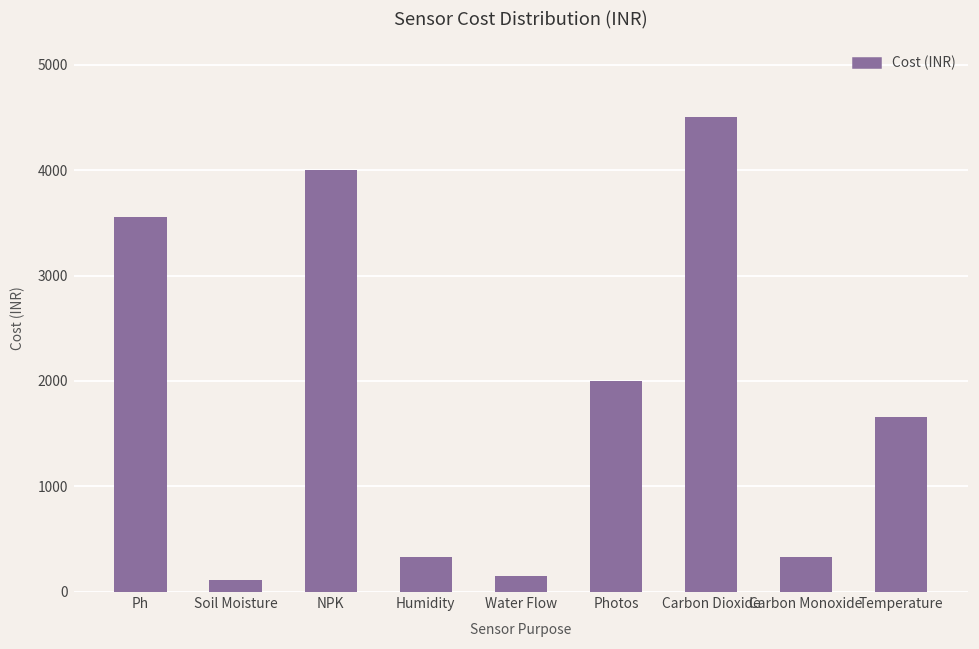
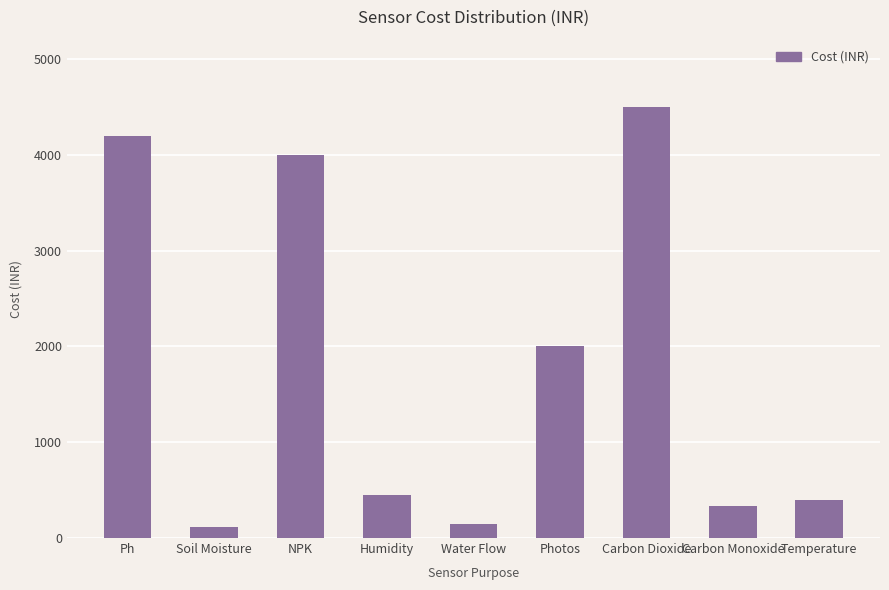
Ph: 3600 -> 4200
Humidity: 300 -> 400
Temperature: 1700 -> 400
